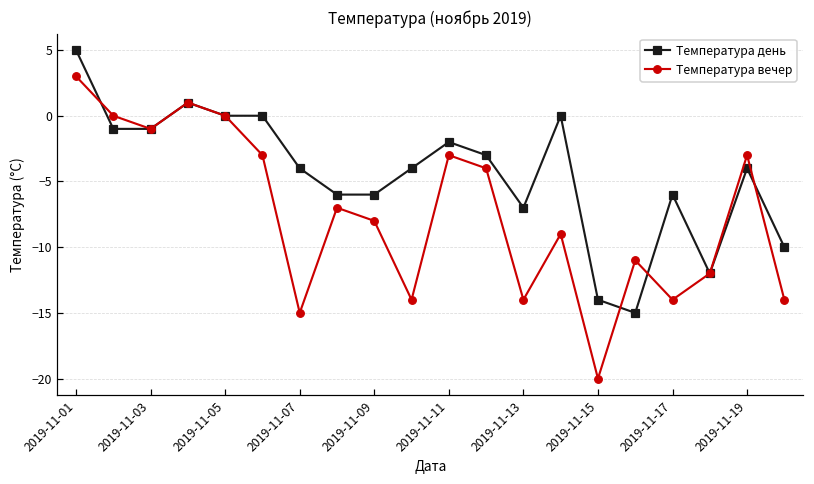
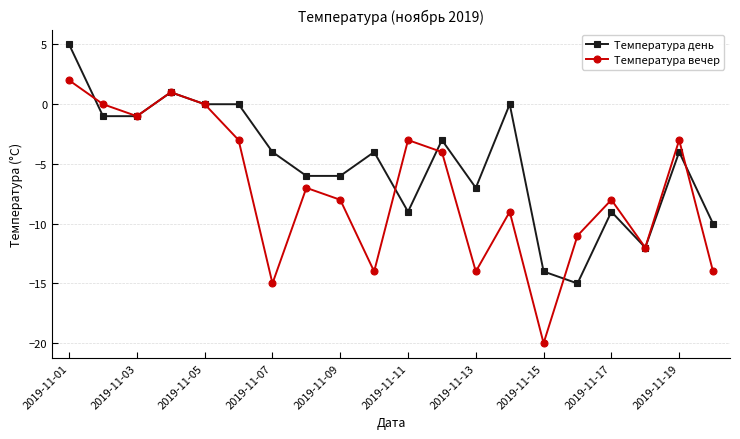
Температура вечер, 2019-11-01: 3 -> 2
Температура день, 2019-11-11: -2 -> -9
Температура день, 2019-11-17: -6 -> -9
Температура вечер, 2019-11-17: -14 -> -8
